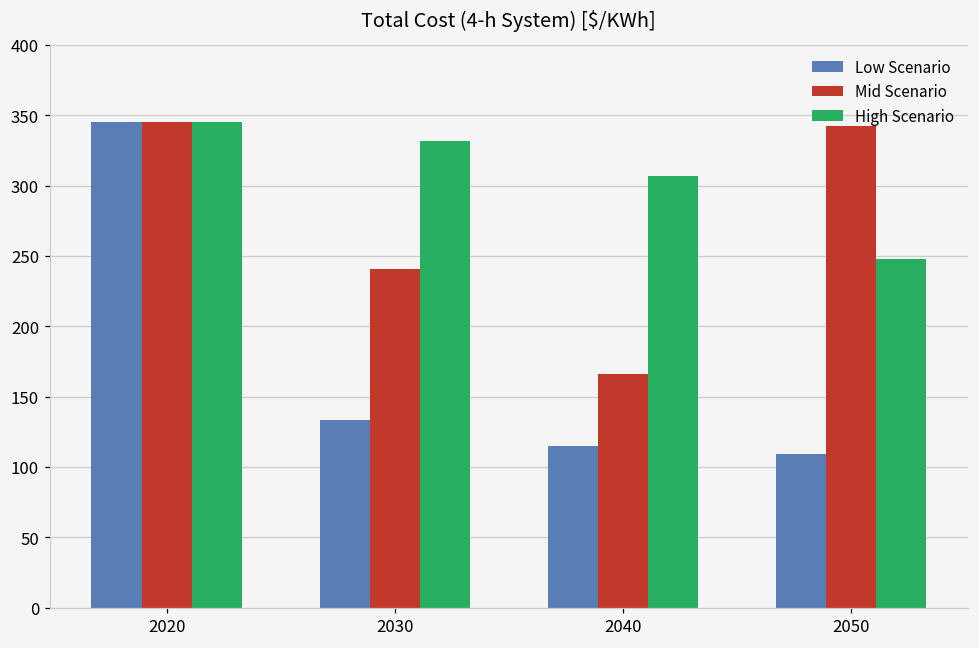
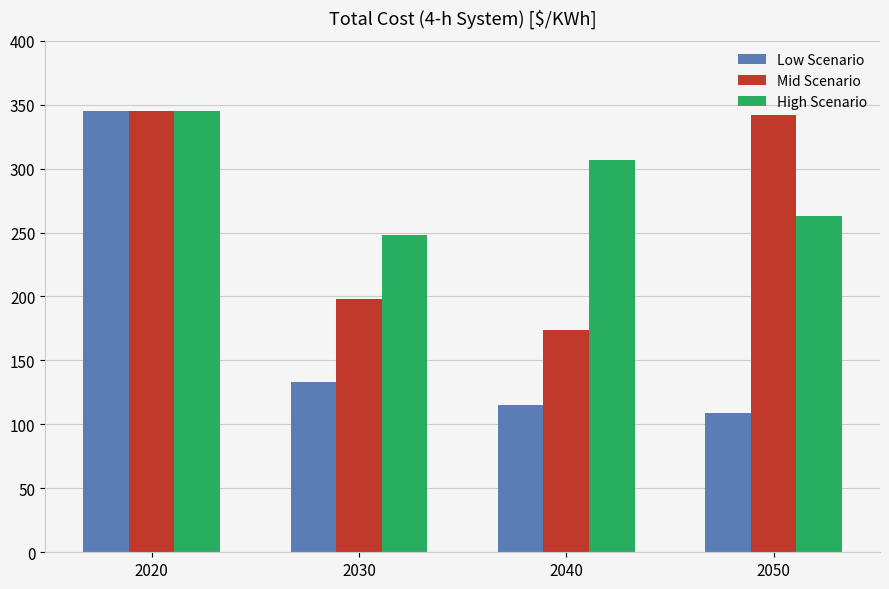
Mid Scenario, 2030: 241 -> 198
High Scenario, 2030: 332 -> 248
Mid Scenario, 2040: 166 -> 174
High Scenario, 2050: 248 -> 263
